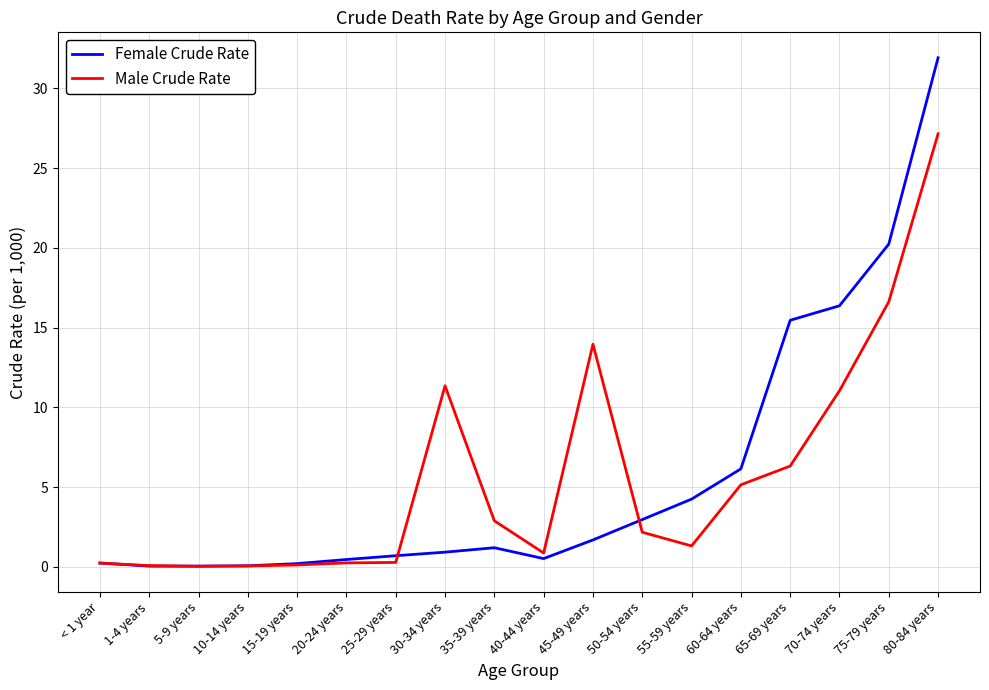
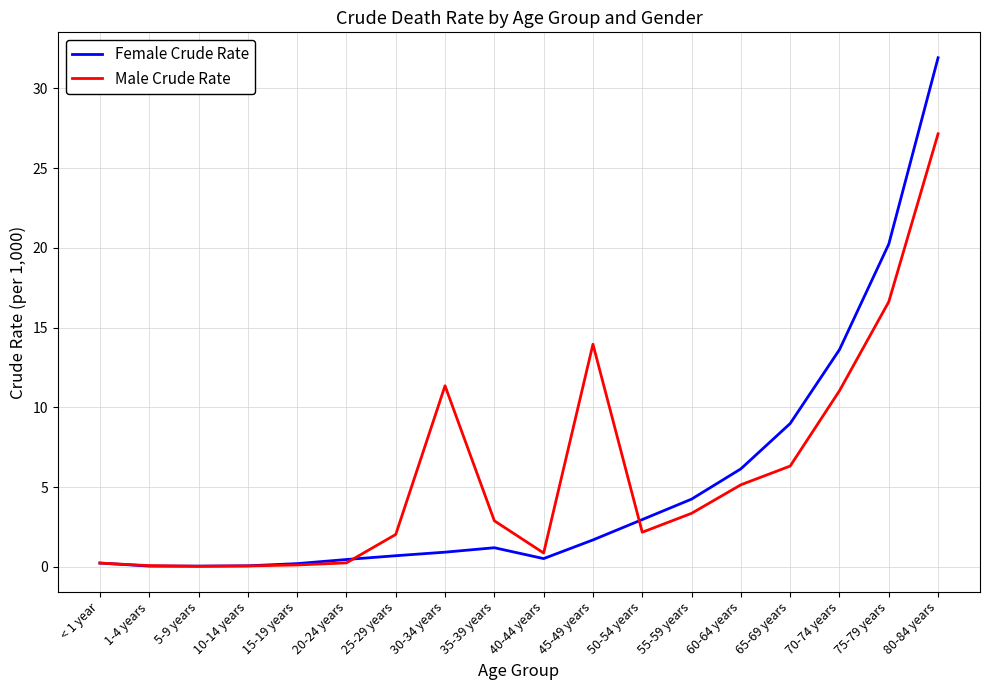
Male Crude Rate, 25-29 years: 0.3 -> 2.0
Male Crude Rate, 55-59 years: 1.3 -> 3.4
Female Crude Rate, 65-69 years: 15.5 -> 9.0
Female Crude Rate, 70-74 years: 16.4 -> 13.6
